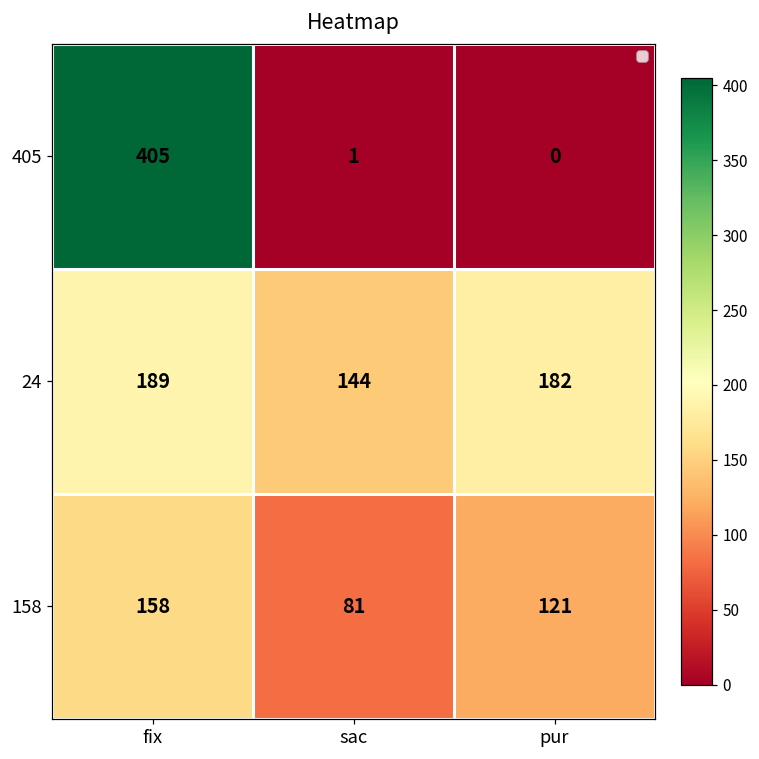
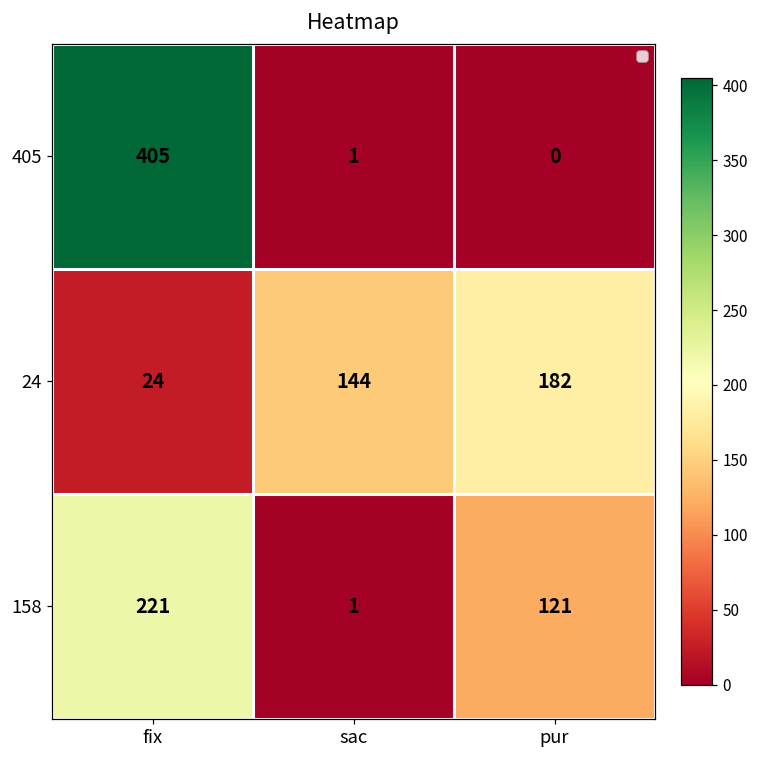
24, fix: 189 -> 24
158, fix: 158 -> 221
158, sac: 81 -> 1
